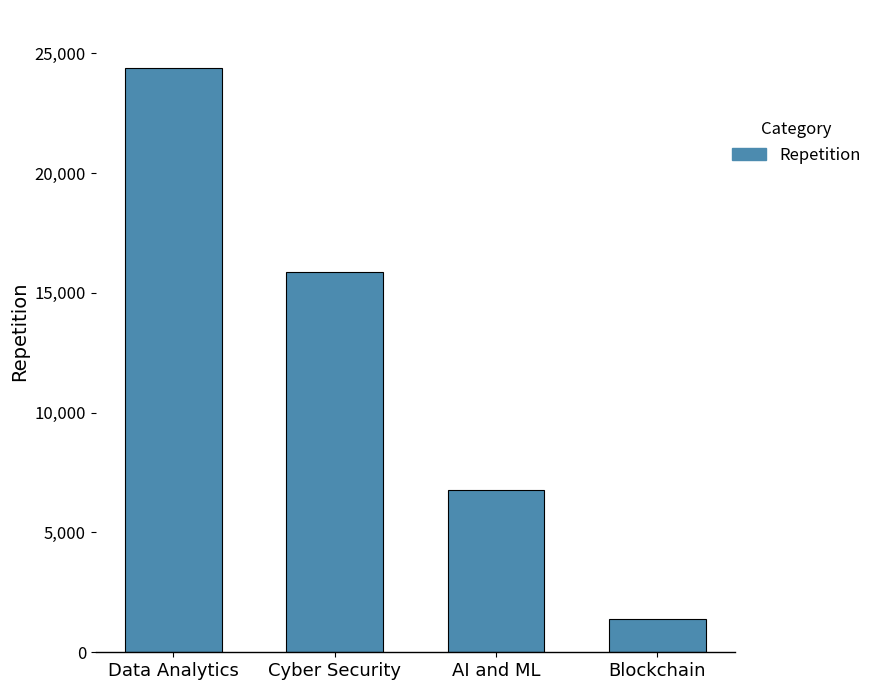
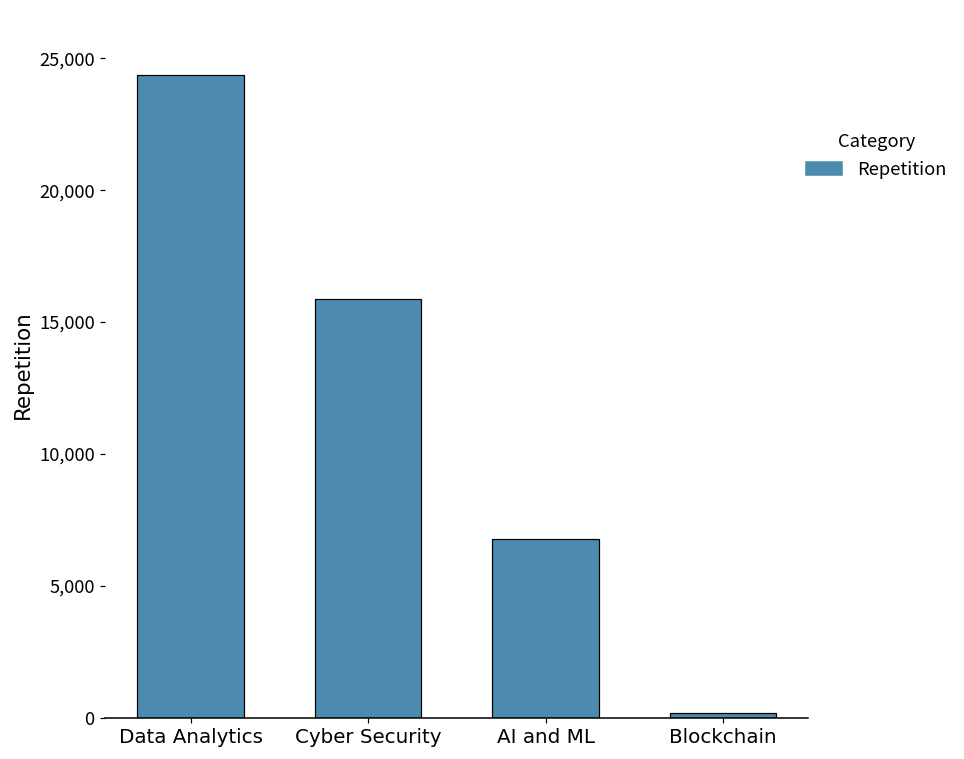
Blockchain: 1,400 -> 200
